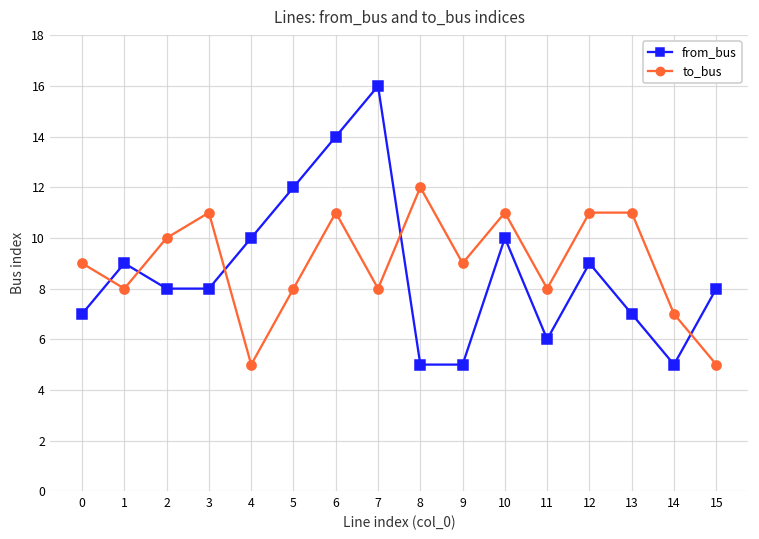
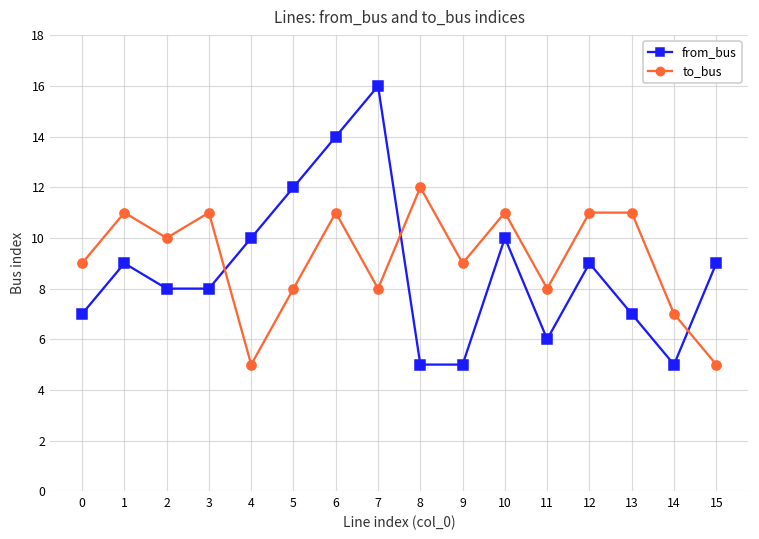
to_bus, 1: 8 -> 11
from_bus, 15: 8 -> 9
